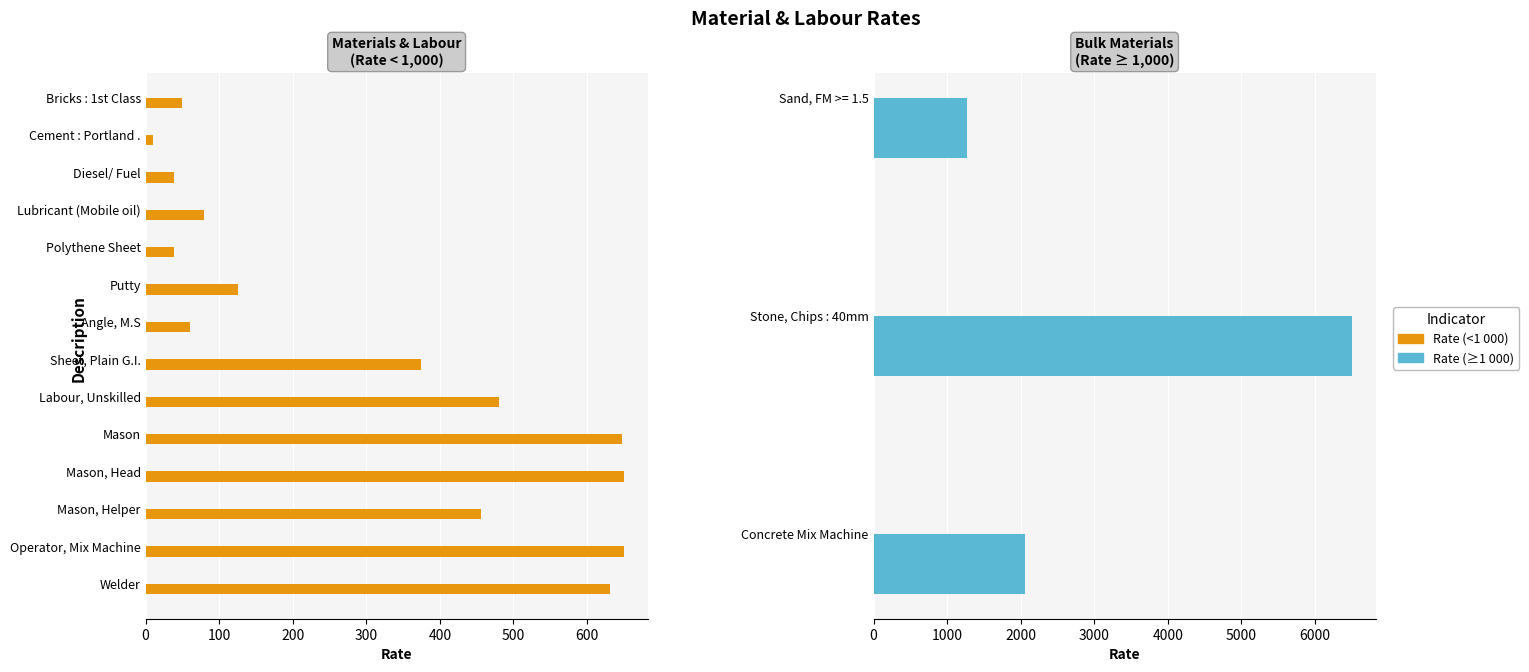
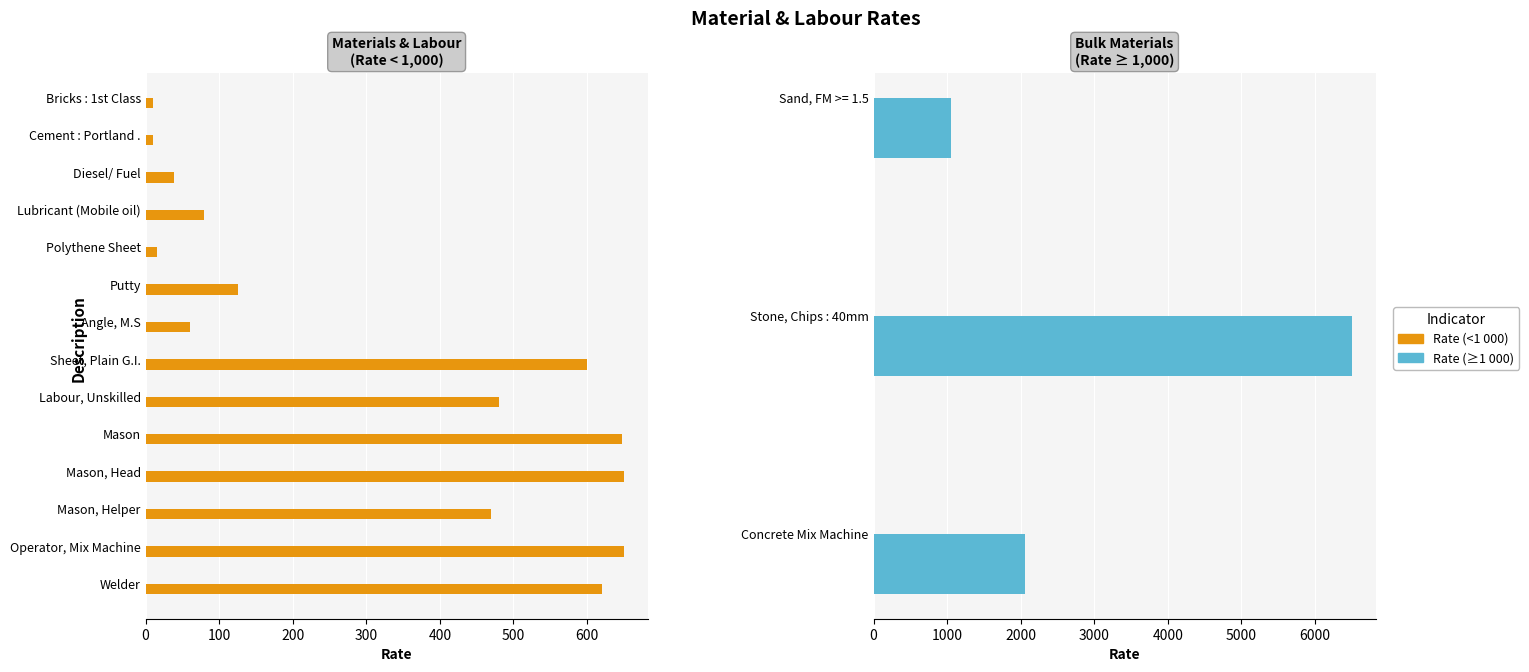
Materials & Labour (Rate < 1,000), Bricks : 1st Class: 50 -> 10
Materials & Labour (Rate < 1,000), Polythene Sheet: 40 -> 20
Materials & Labour (Rate < 1,000), Sheet, Plain G.I.: 380 -> 600
Materials & Labour (Rate < 1,000), Mason, Helper: 460 -> 470
Materials & Labour (Rate < 1,000), Welder: 630 -> 620
Bulk Materials (Rate ≥ 1,000), Sand, FM >= 1.5: 1300 -> 1100
